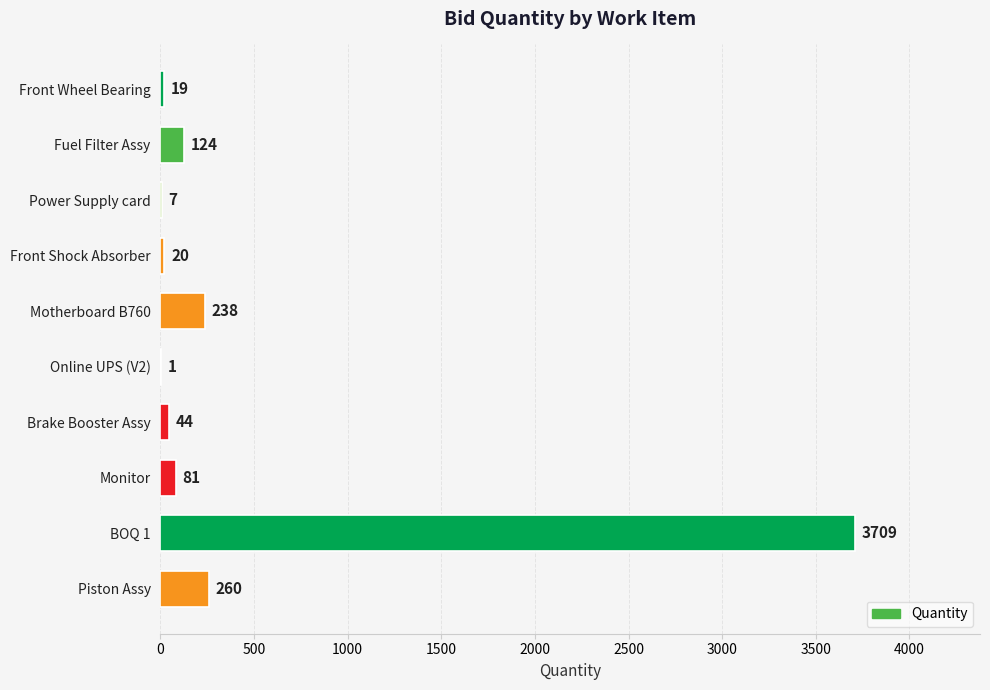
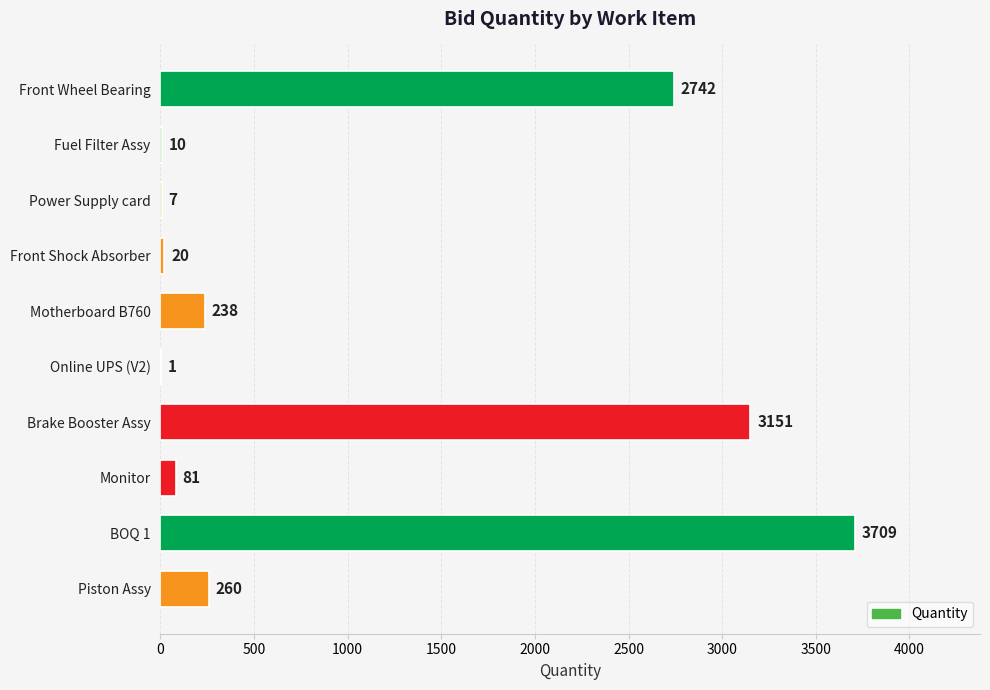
Front Wheel Bearing: 19 -> 2742
Fuel Filter Assy: 124 -> 10
Brake Booster Assy: 44 -> 3151
